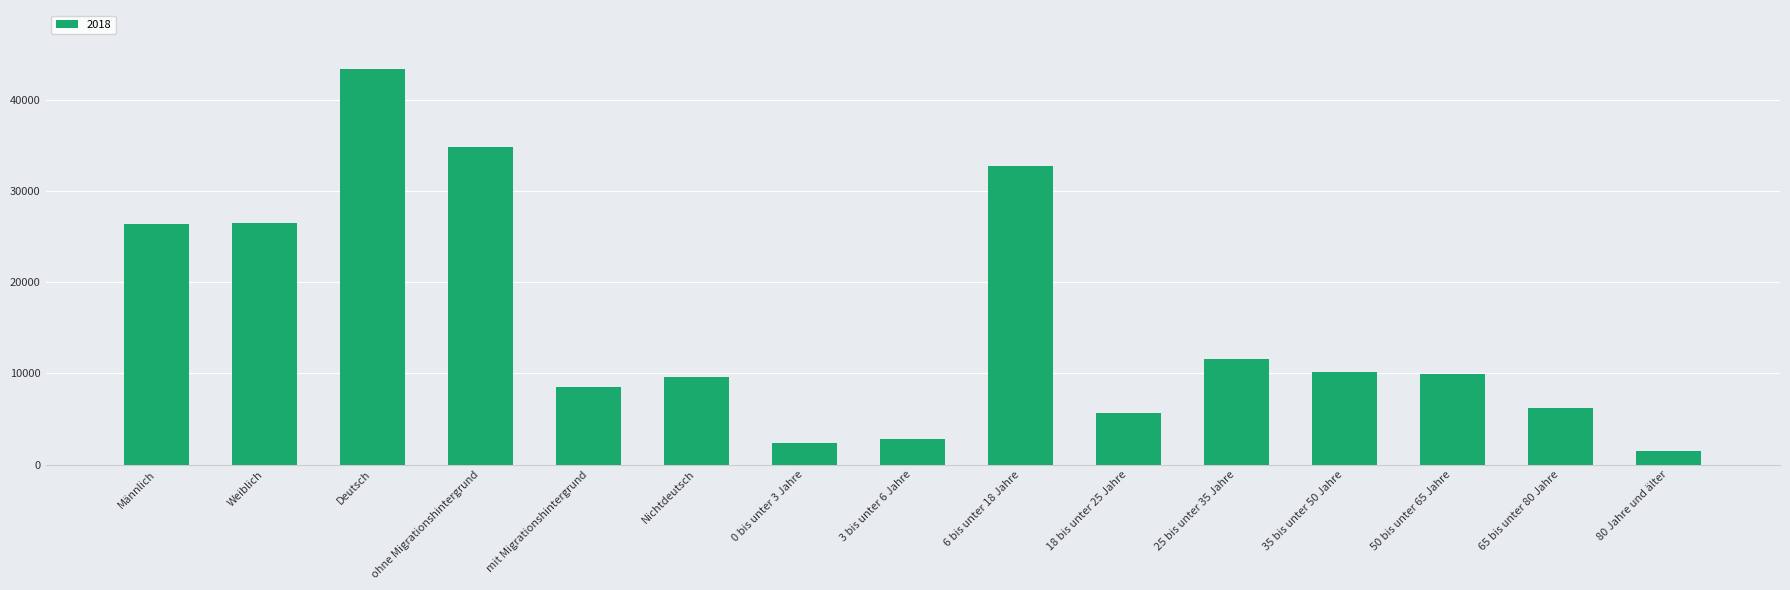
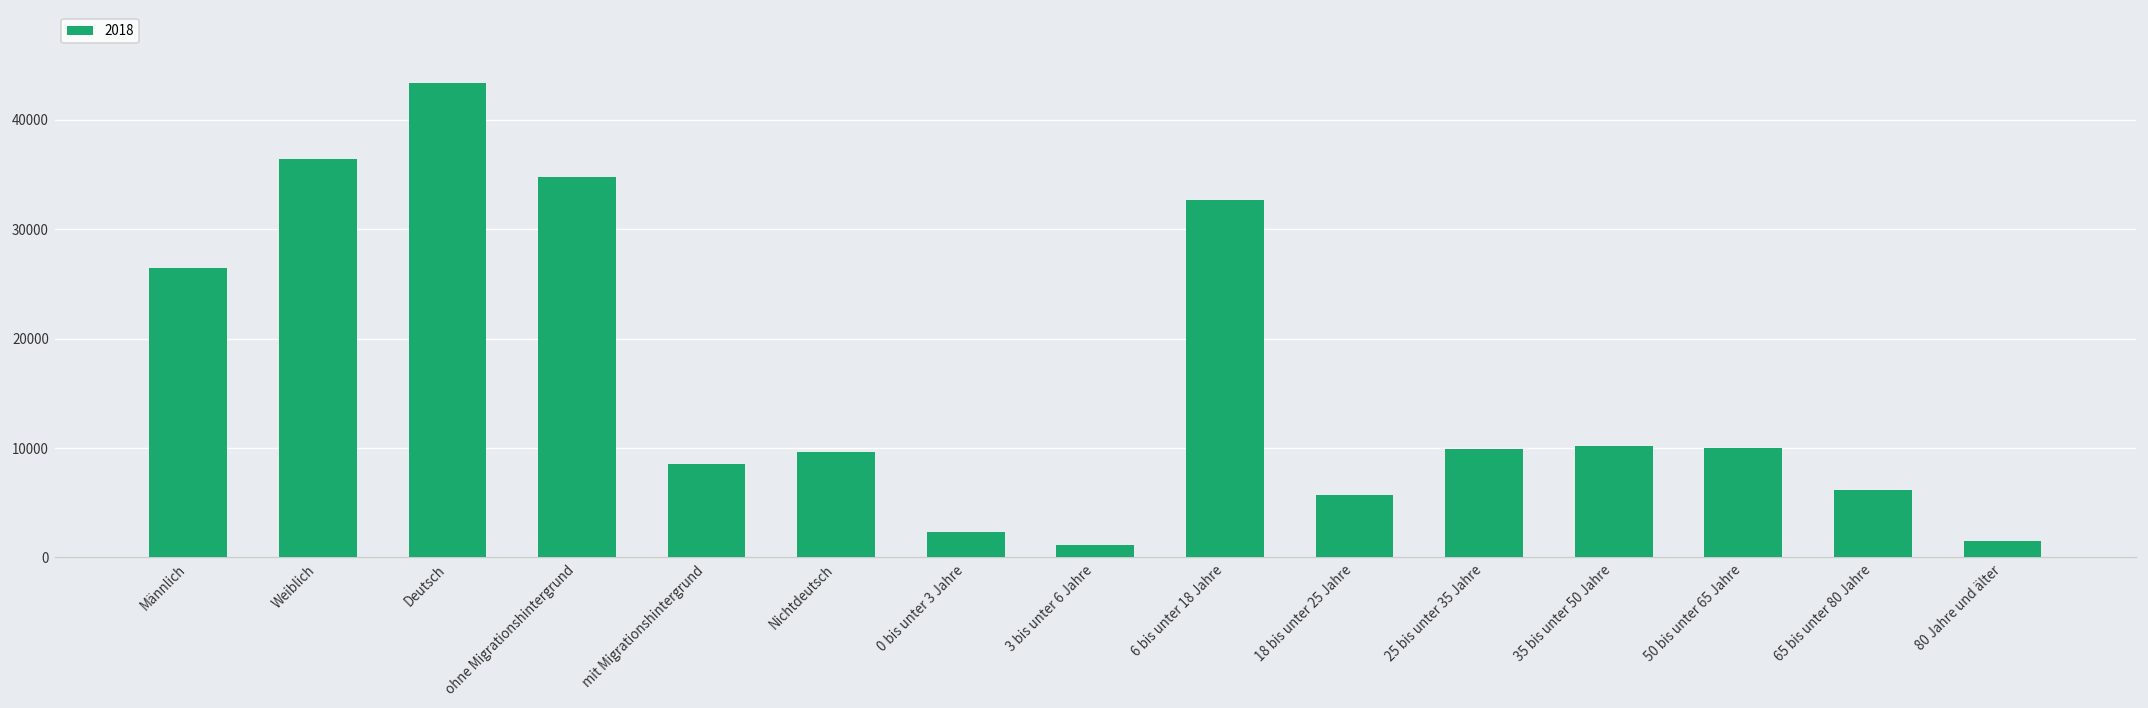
Weiblich: 27000 -> 36000
3 bis unter 6 Jahre: 3000 -> 1000
25 bis unter 35 Jahre: 12000 -> 10000
